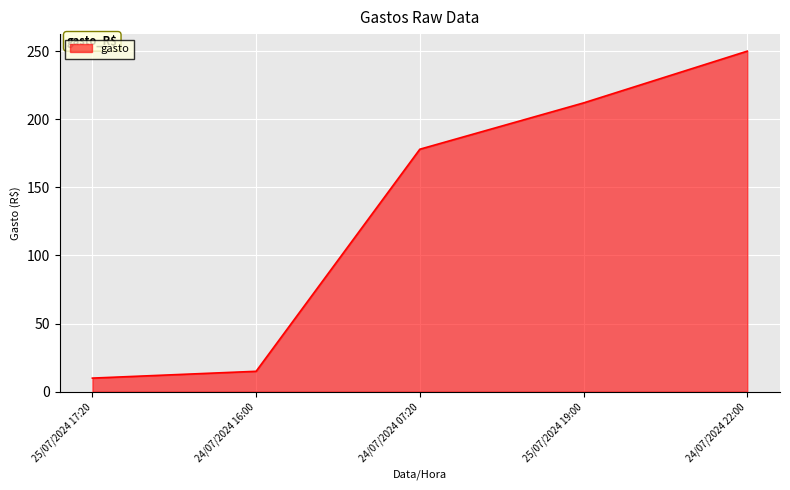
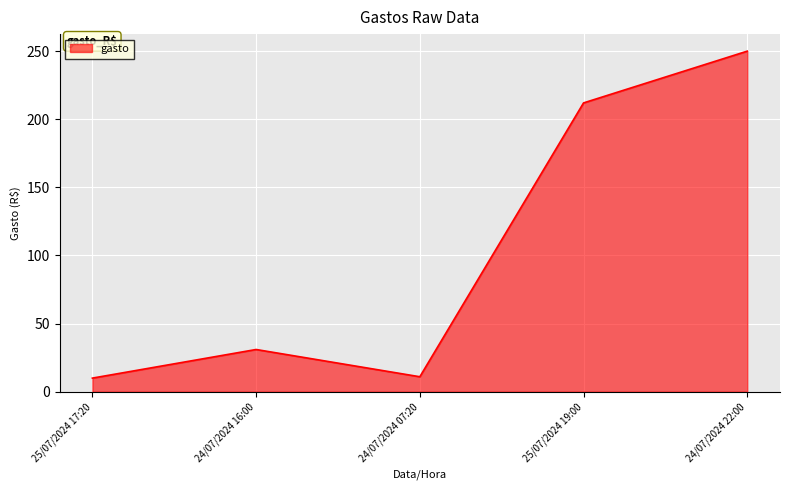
24/07/2024 16:00: 15 -> 31
24/07/2024 07:20: 178 -> 11
